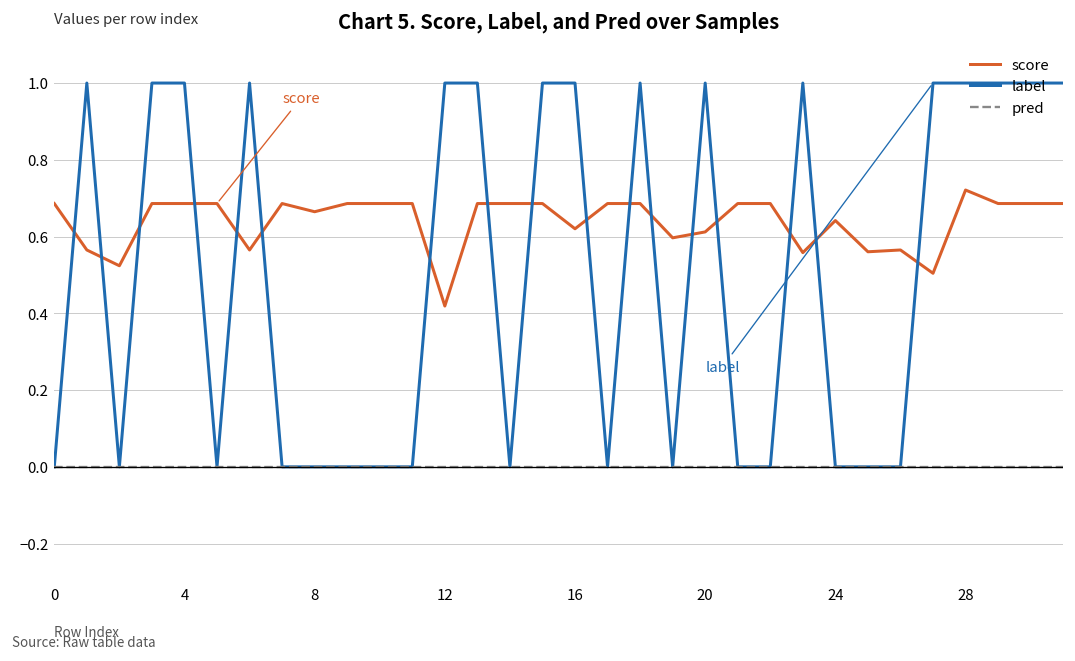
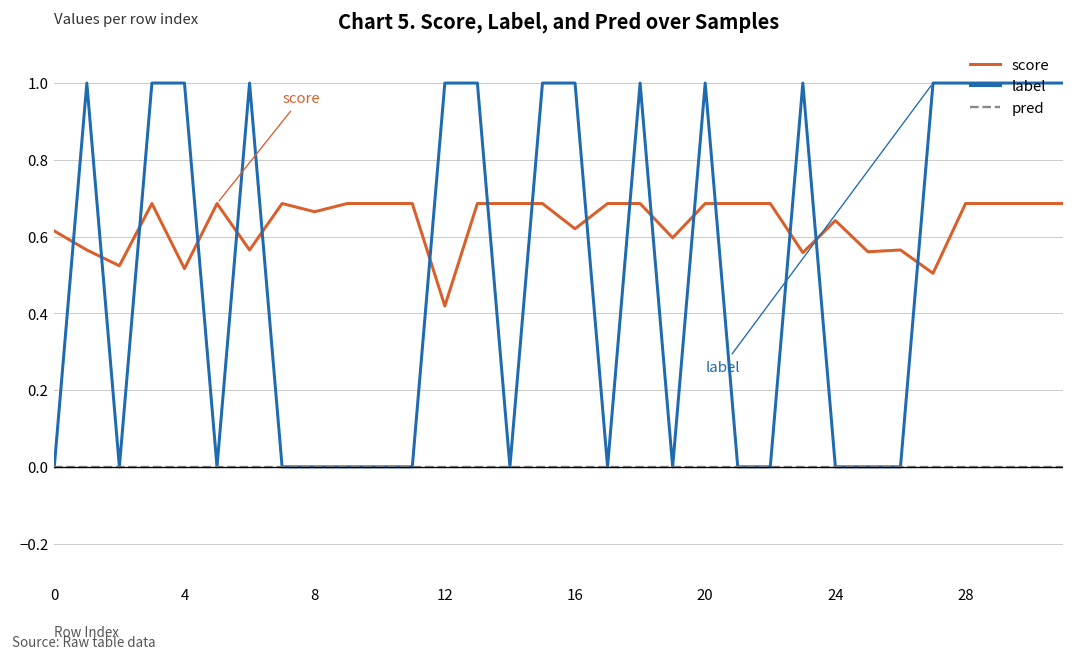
score, 0: 0.69 -> 0.61
score, 4: 0.69 -> 0.52
score, 20: 0.61 -> 0.69
score, 28: 0.72 -> 0.69
